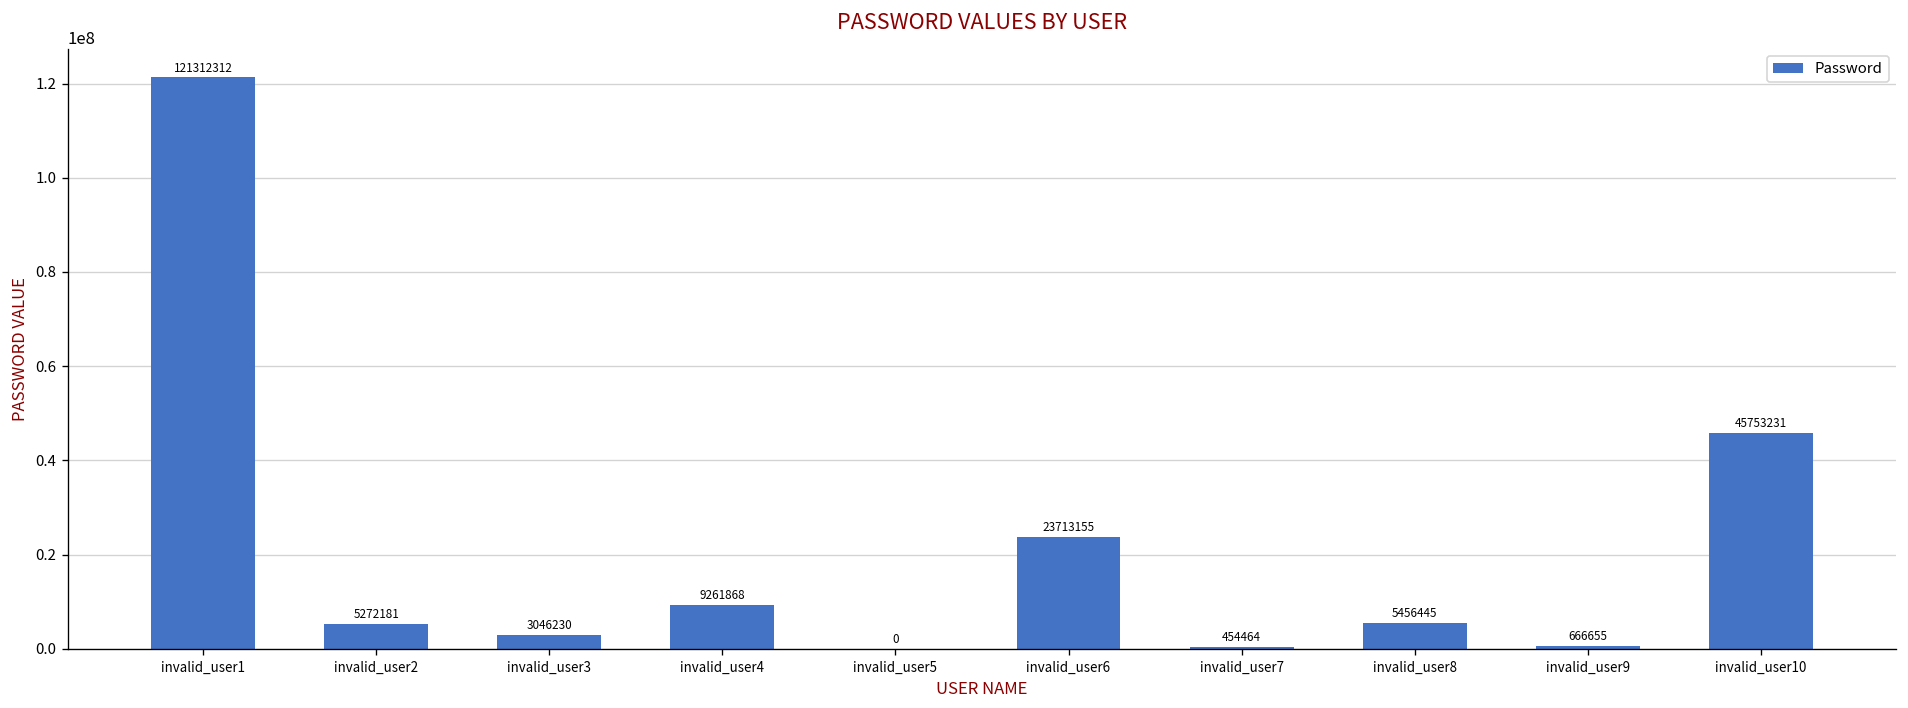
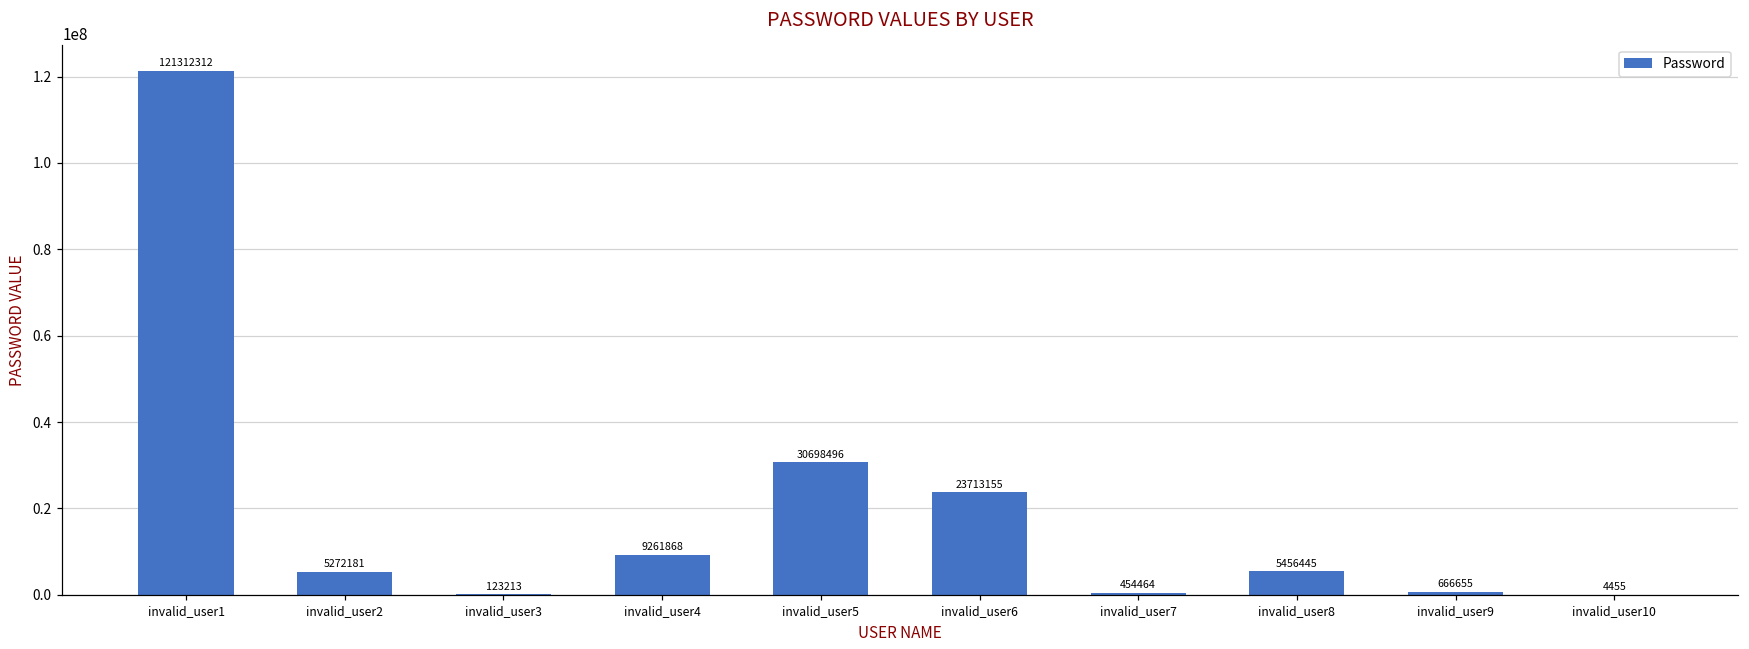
invalid_user3: 3046230 -> 123213
invalid_user5: 0 -> 30698496
invalid_user10: 45753231 -> 4455
